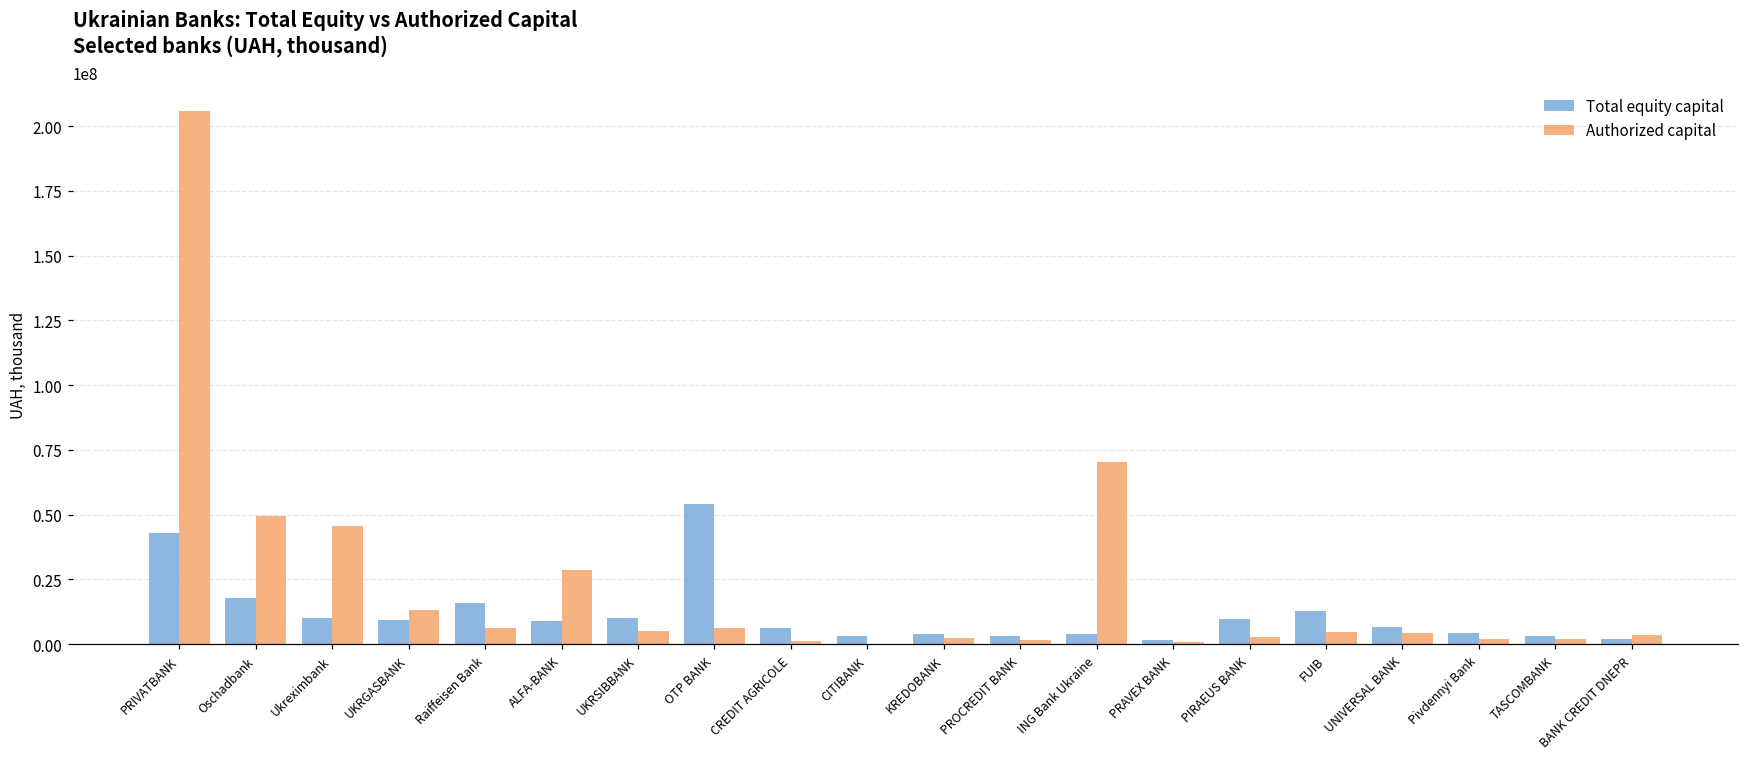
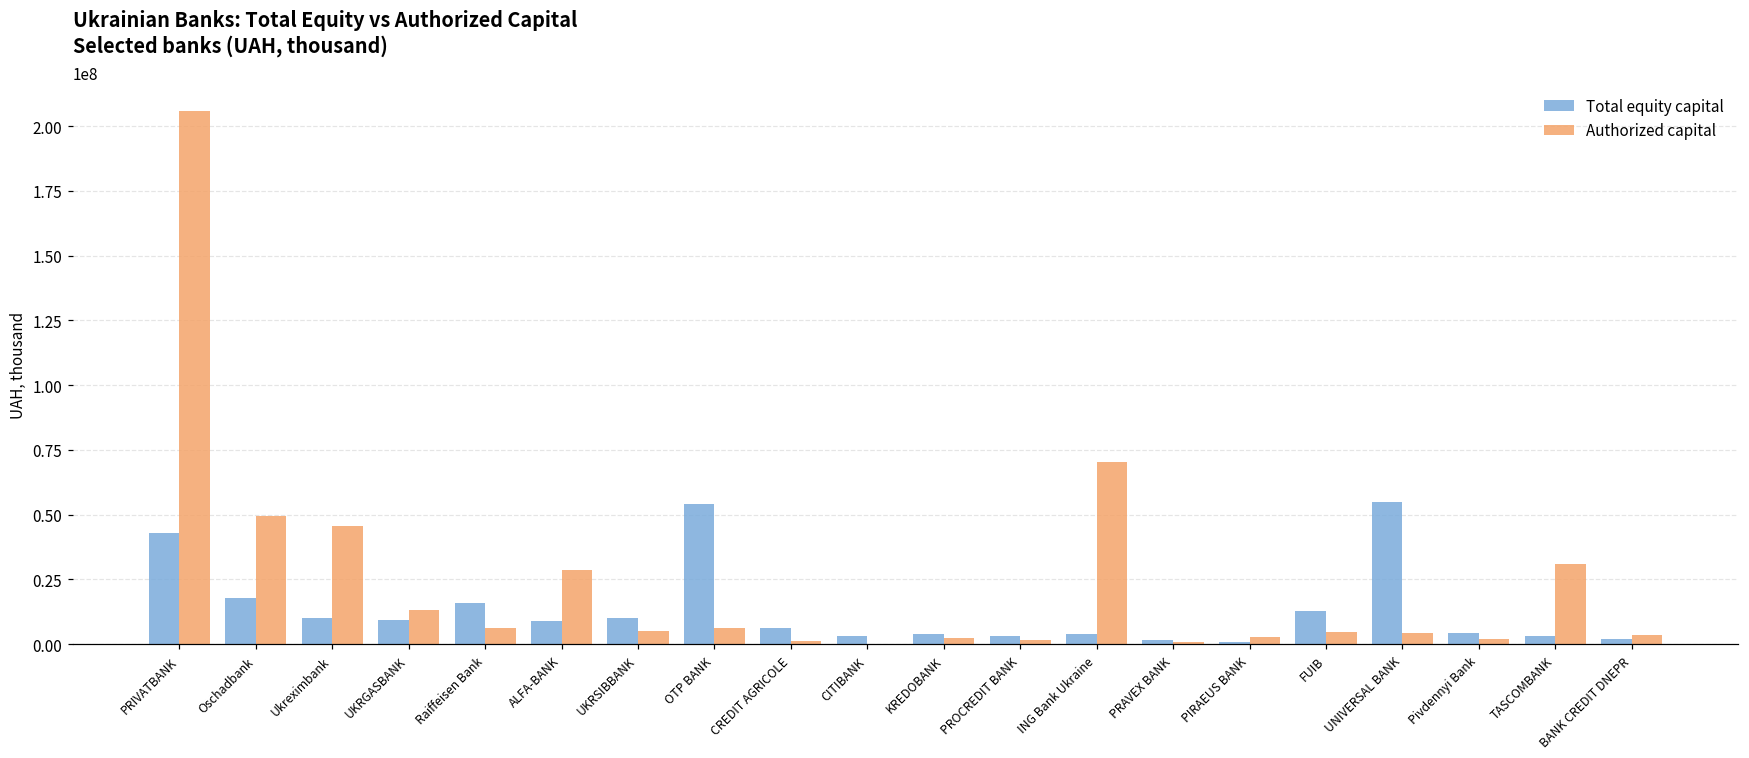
Total equity capital, PIRAEUS BANK: 10000000 -> 1000000
Total equity capital, UNIVERSAL BANK: 7000000 -> 55000000
Authorized capital, TASCOMBANK: 2000000 -> 31000000
